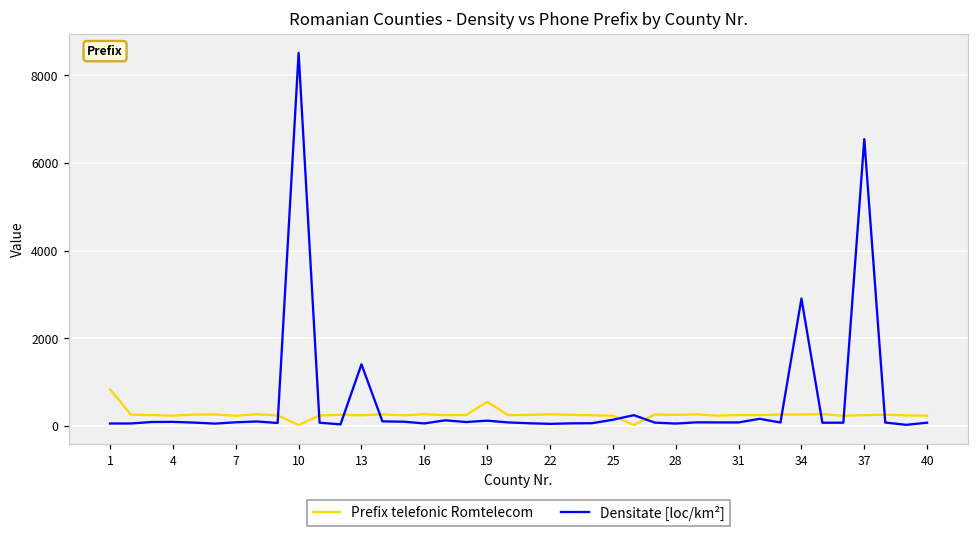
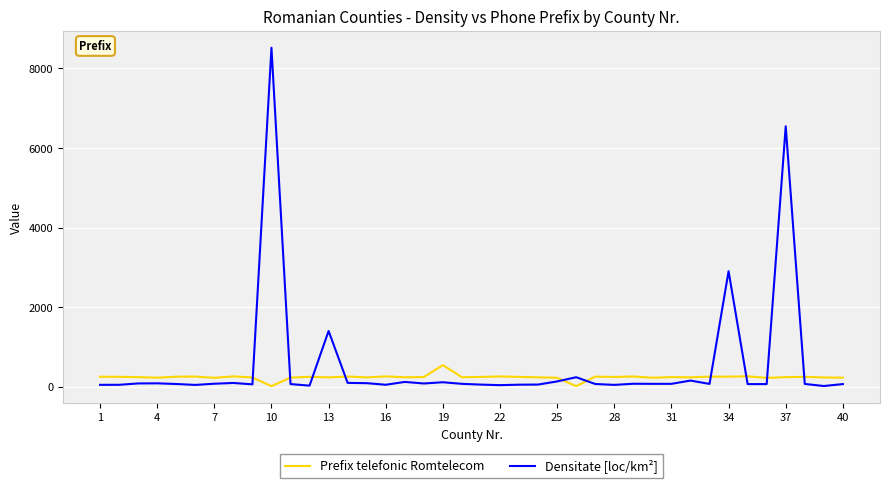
Prefix telefonic Romtelecom, 1: 800 -> 300
